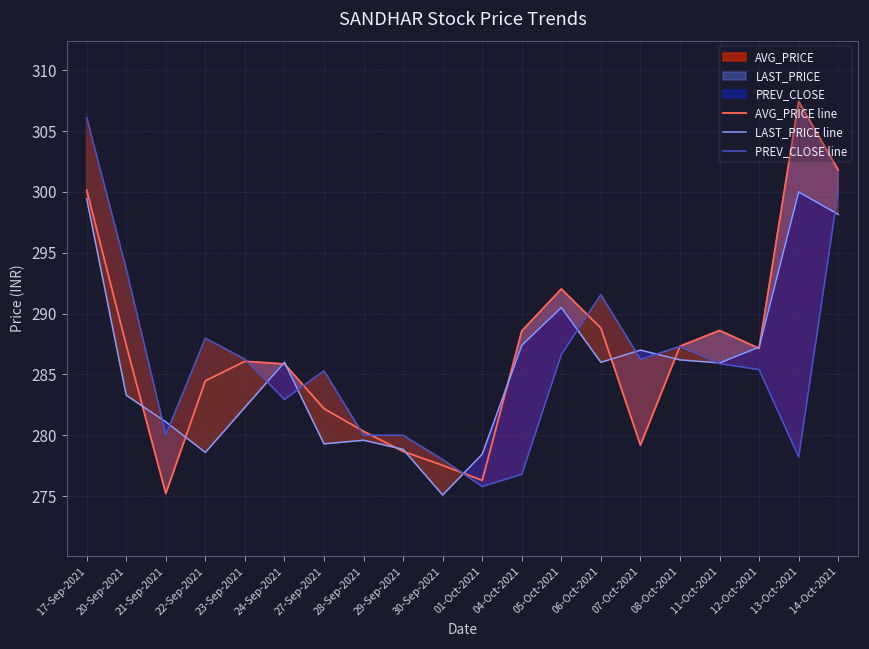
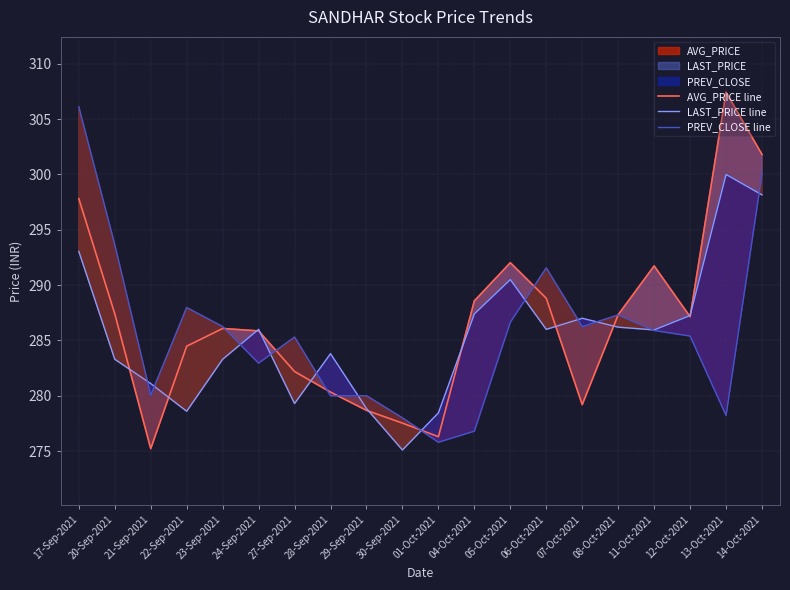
AVG_PRICE line, 17-Sep-2021: 300.2 -> 297.8
LAST_PRICE line, 17-Sep-2021: 299.4 -> 293.1
LAST_PRICE line, 23-Sep-2021: 282.3 -> 283.3
LAST_PRICE line, 28-Sep-2021: 279.6 -> 283.8
AVG_PRICE line, 11-Oct-2021: 288.6 -> 291.7
